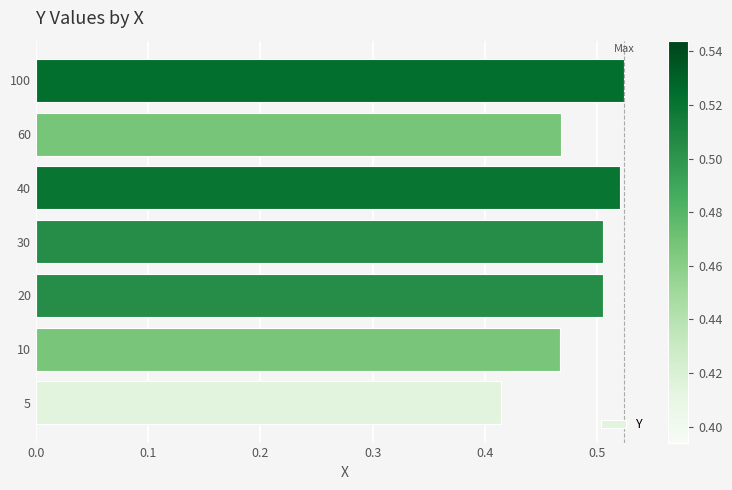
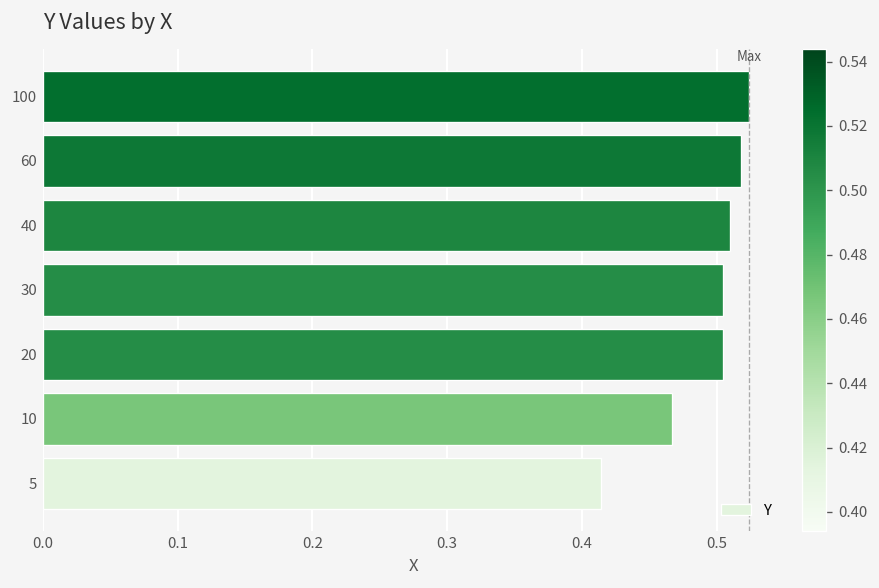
60: 0.468 -> 0.518
40: 0.52 -> 0.51
